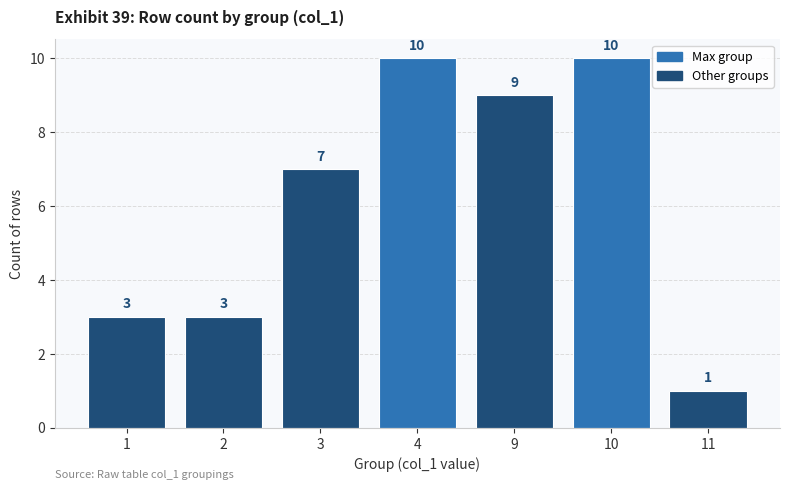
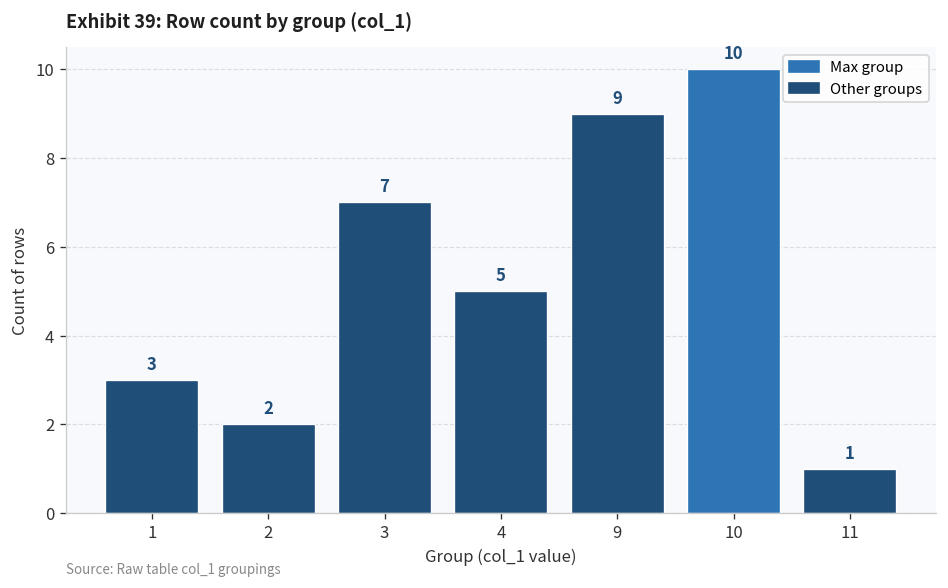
2: 3 -> 2
4: 10 -> 5
